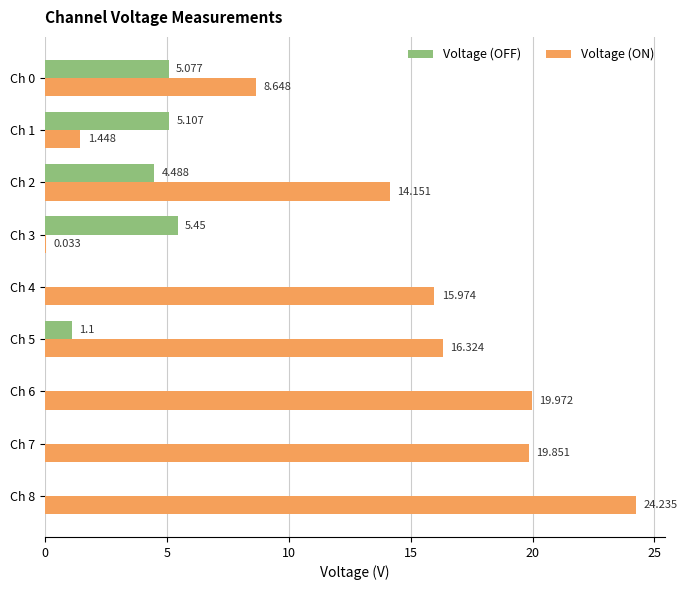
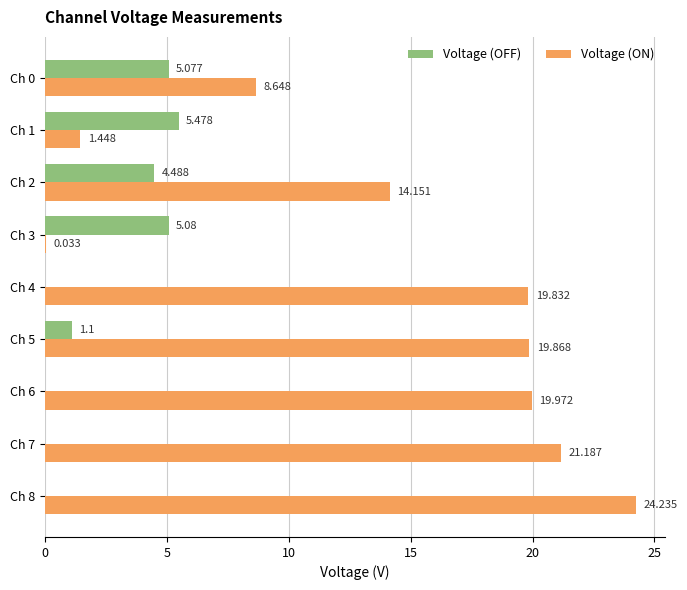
Voltage (OFF), Ch 1: 5.107 -> 5.478
Voltage (OFF), Ch 3: 5.45 -> 5.08
Voltage (ON), Ch 4: 15.974 -> 19.832
Voltage (ON), Ch 5: 16.324 -> 19.868
Voltage (ON), Ch 7: 19.851 -> 21.187
